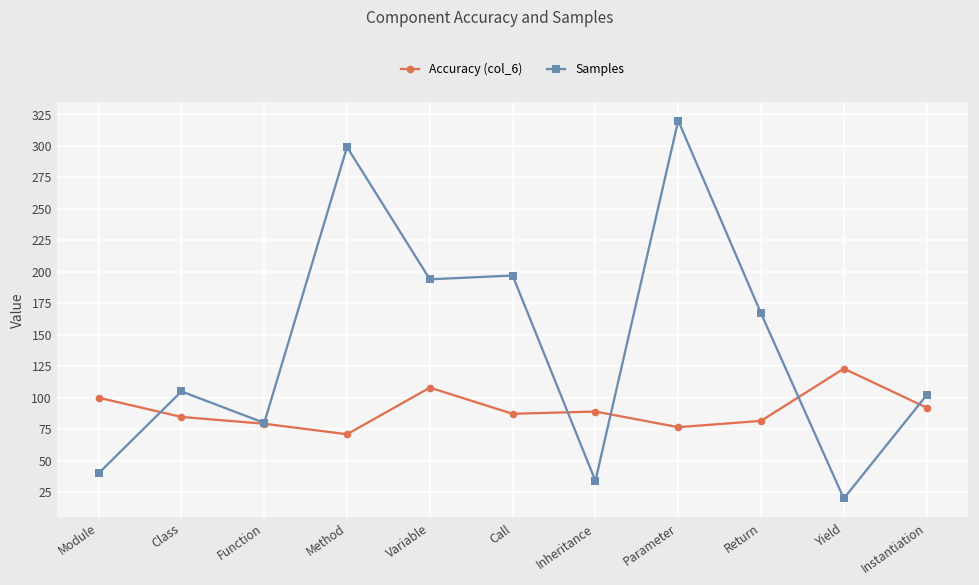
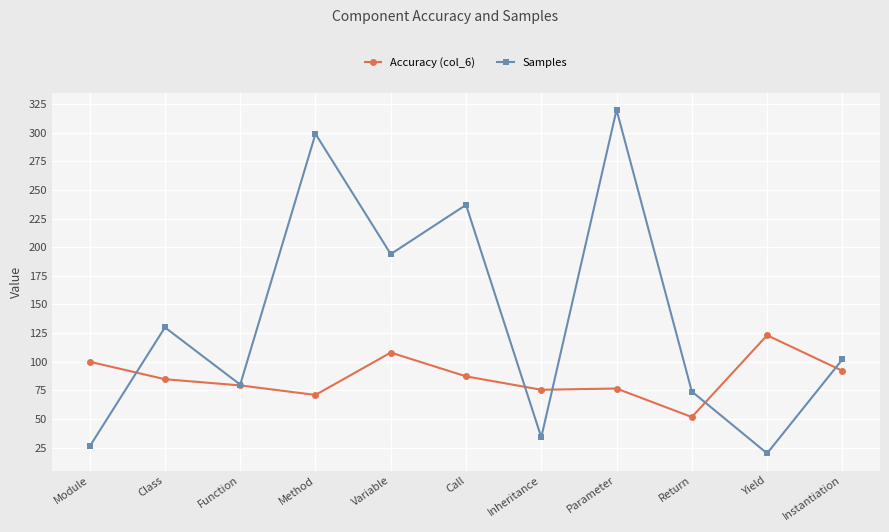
Samples, Module: 40 -> 26
Samples, Class: 105 -> 130
Samples, Call: 197 -> 237
Accuracy (col_6), Inheritance: 89 -> 76
Accuracy (col_6), Return: 82 -> 52
Samples, Return: 167 -> 74
